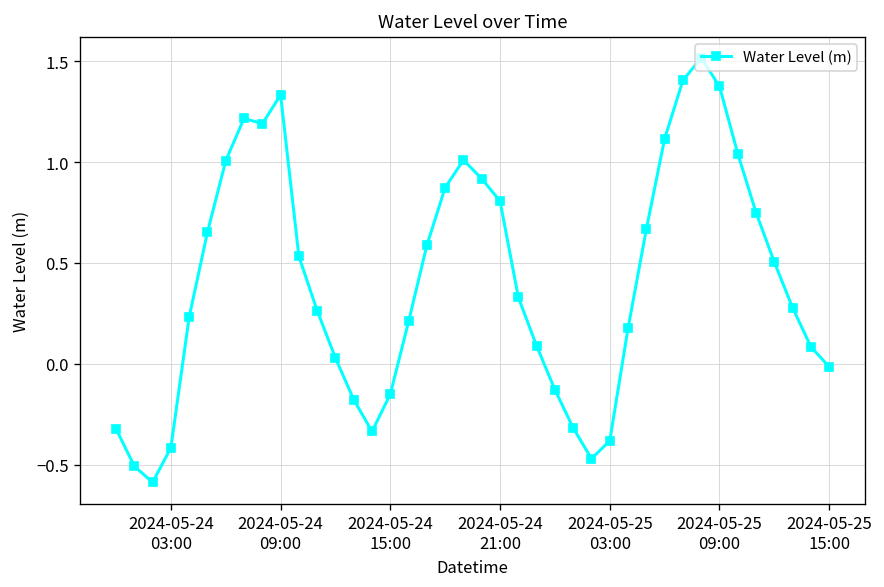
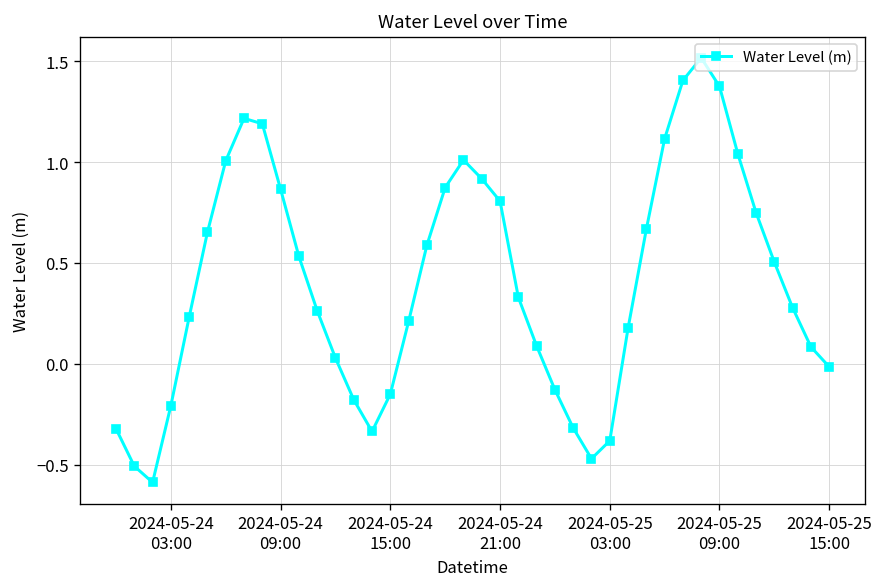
2024-05-24 03:00: -0.42 -> -0.21
2024-05-24 09:00: 1.33 -> 0.86
